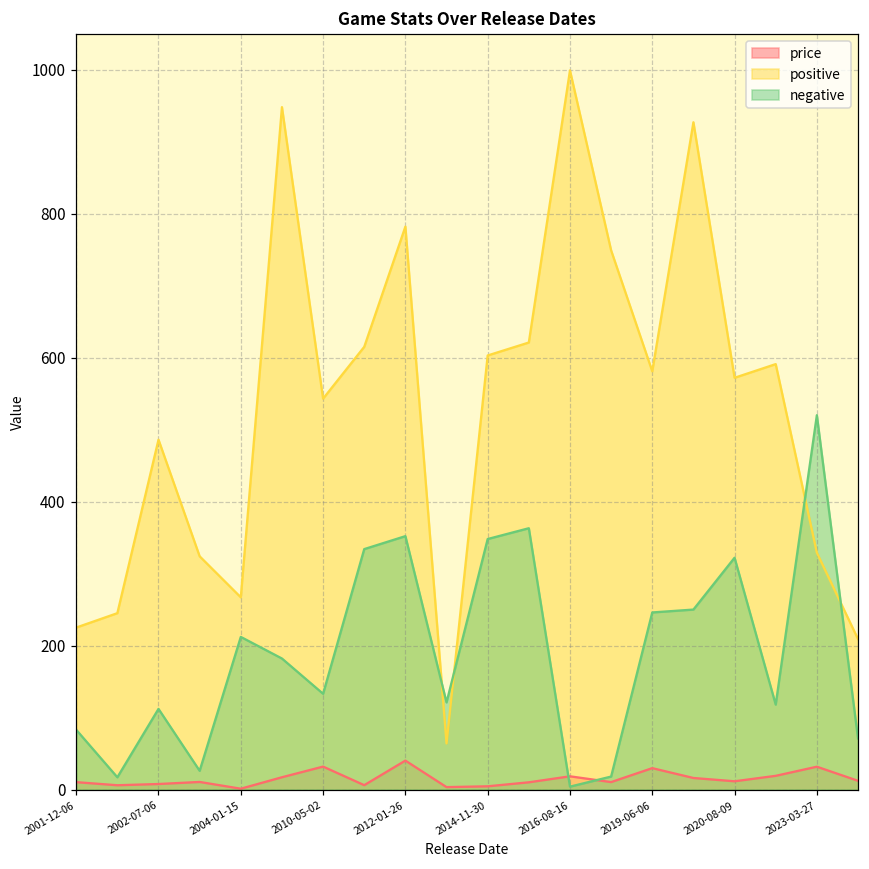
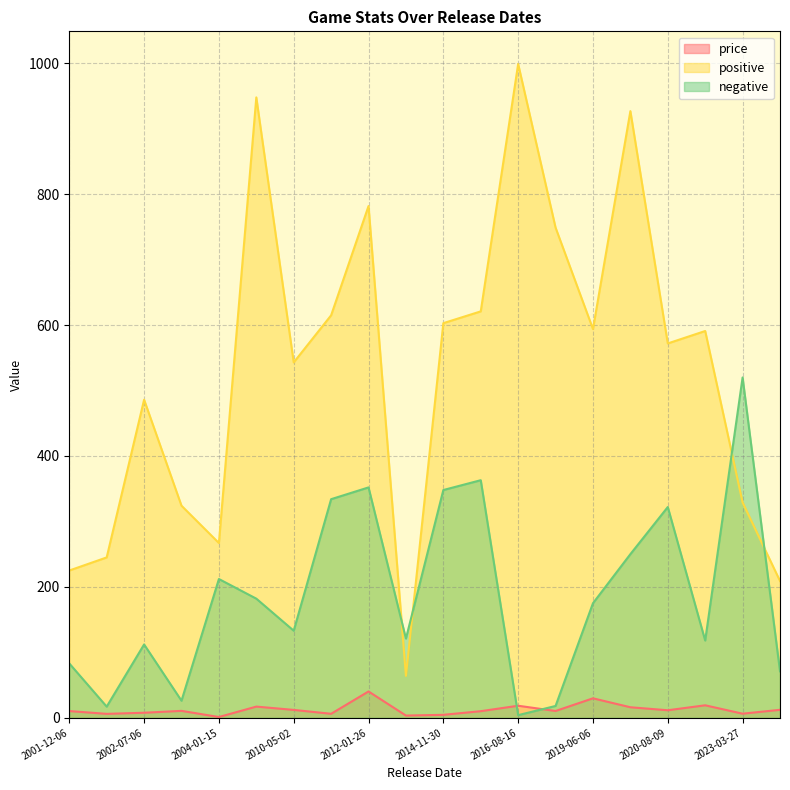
price, 2010-05-02: 30 -> 10
positive, 2019-06-06: 580 -> 590
negative, 2019-06-06: 250 -> 180
price, 2023-03-27: 30 -> 10
